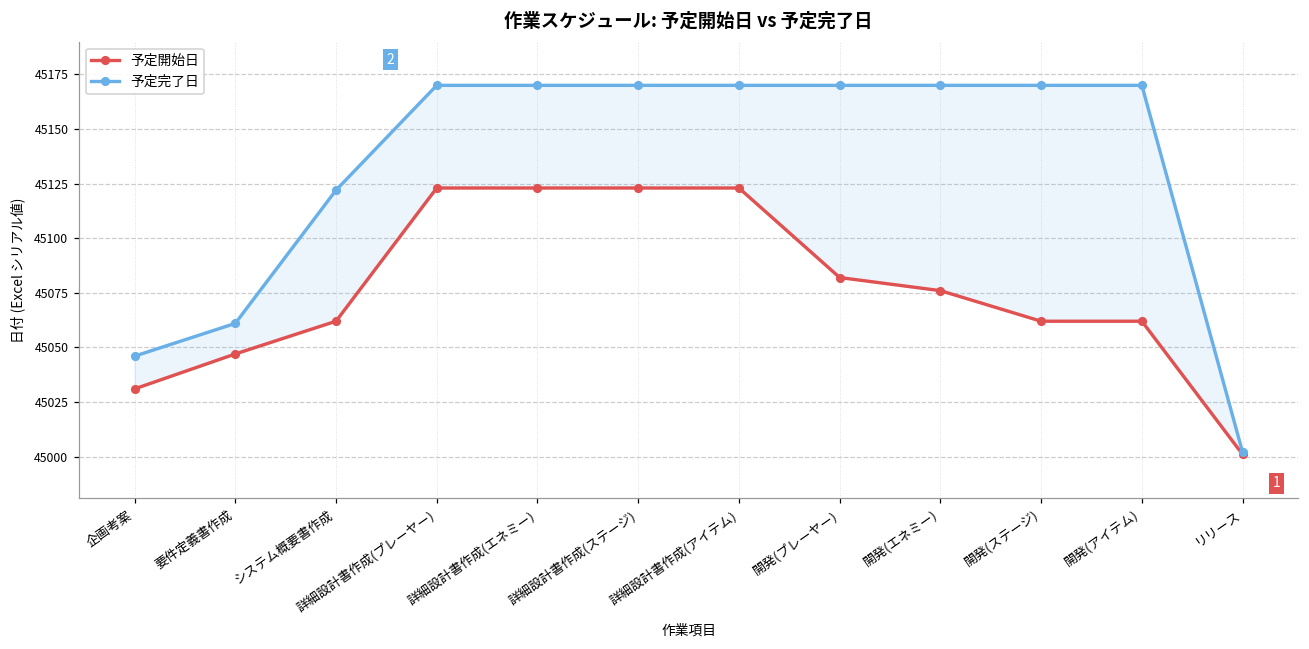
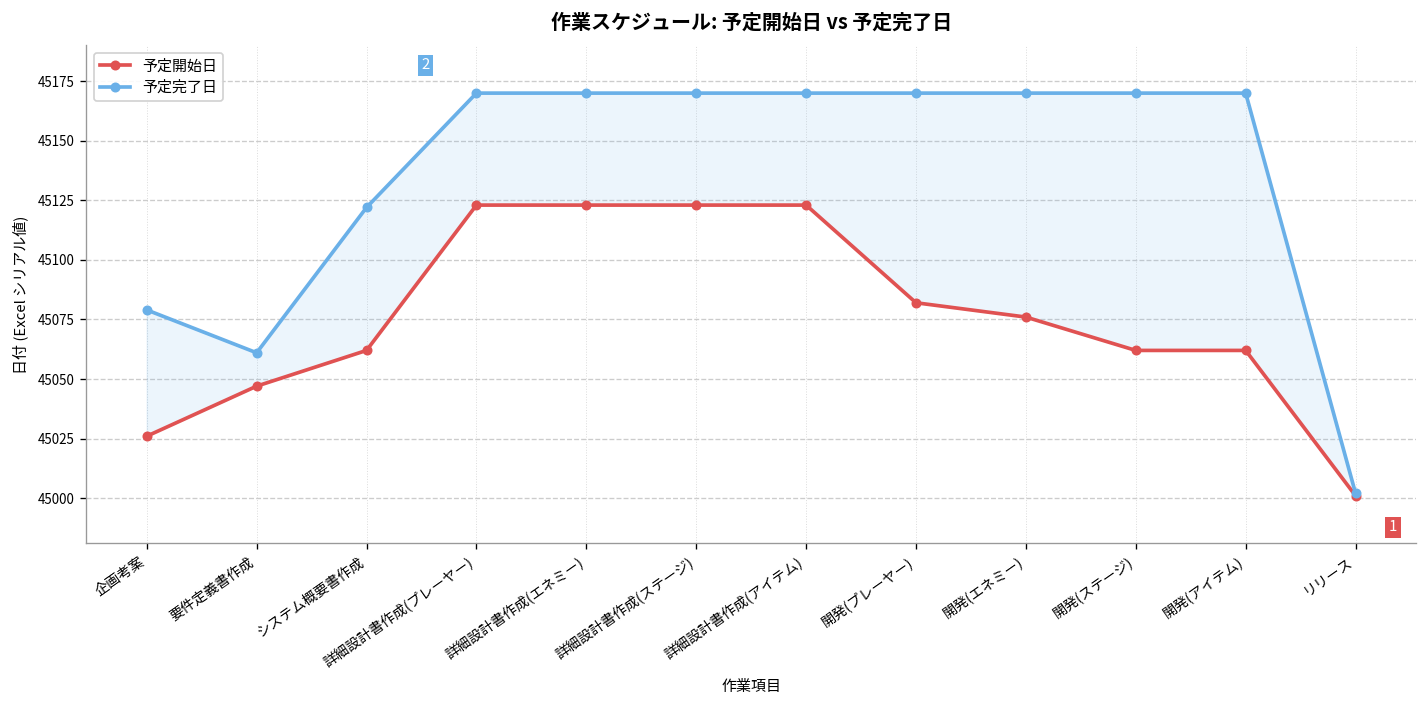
予定開始日, 企画考案: 45031 -> 45026
予定完了日, 企画考案: 45046 -> 45079
